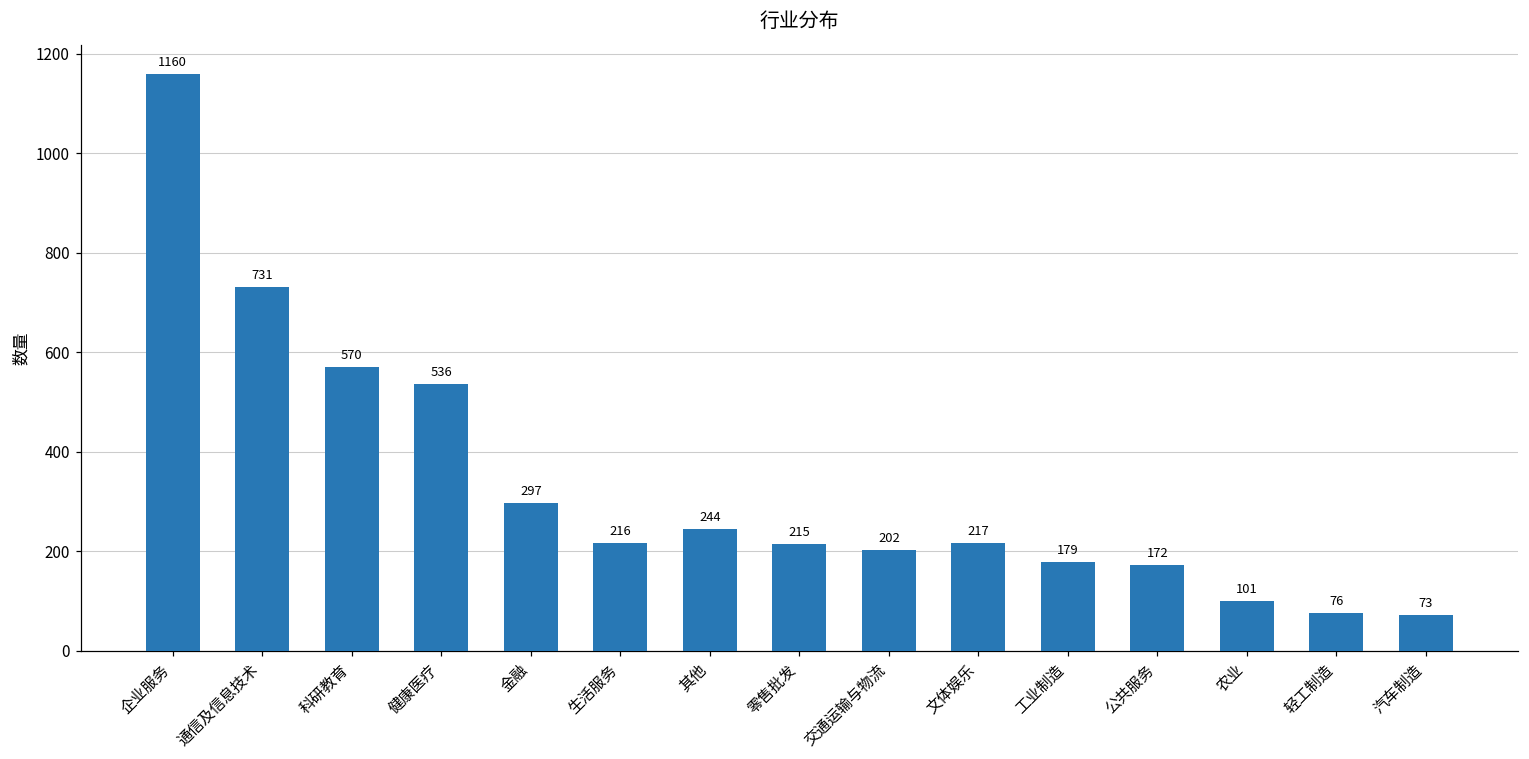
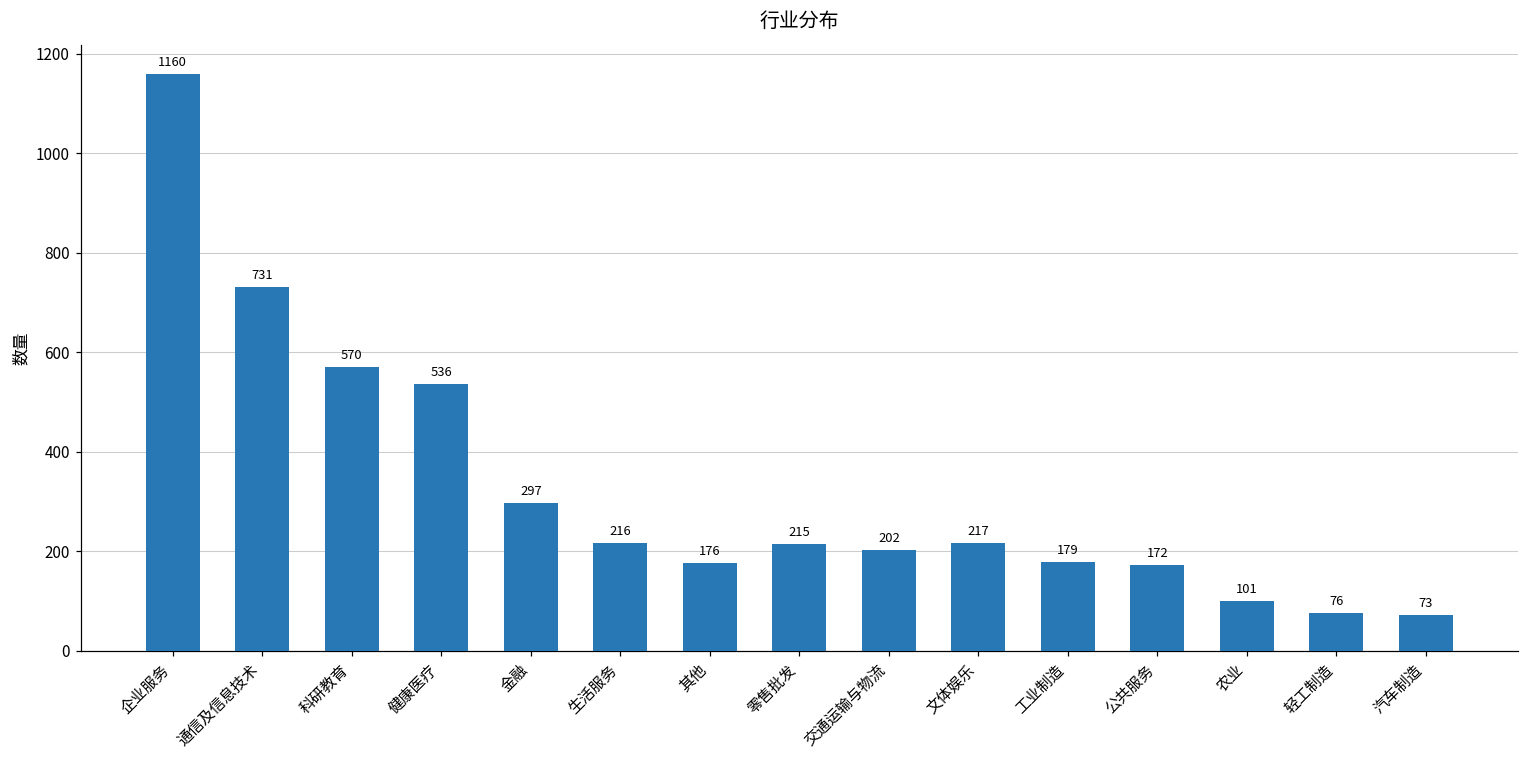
其他: 244 -> 176
